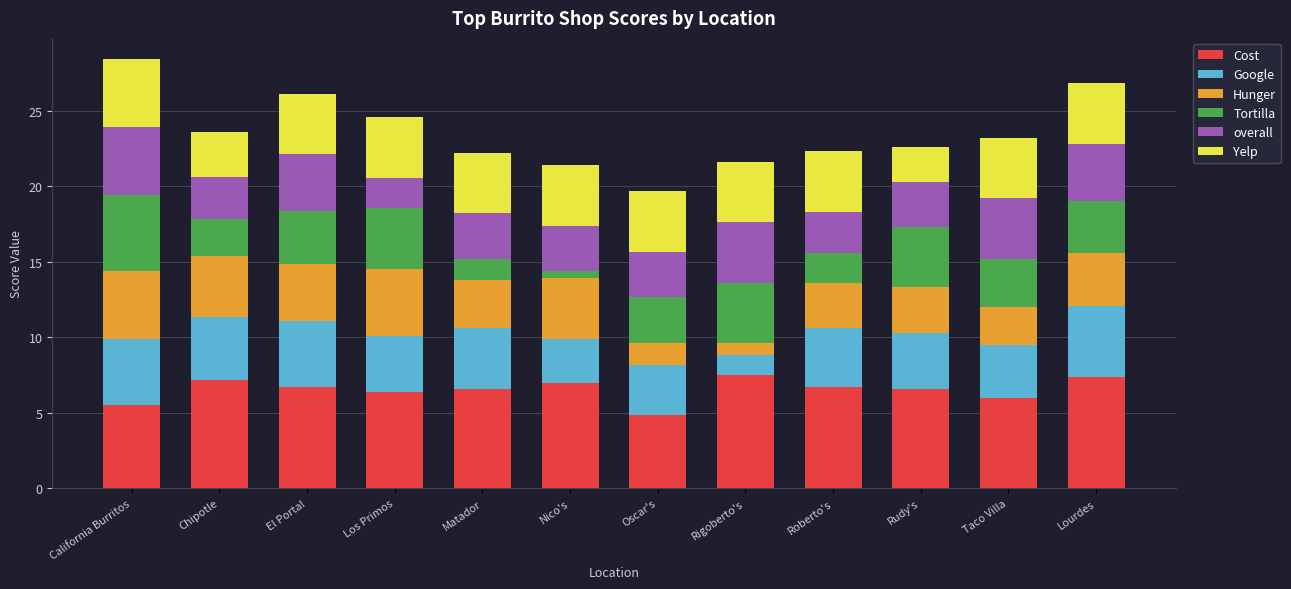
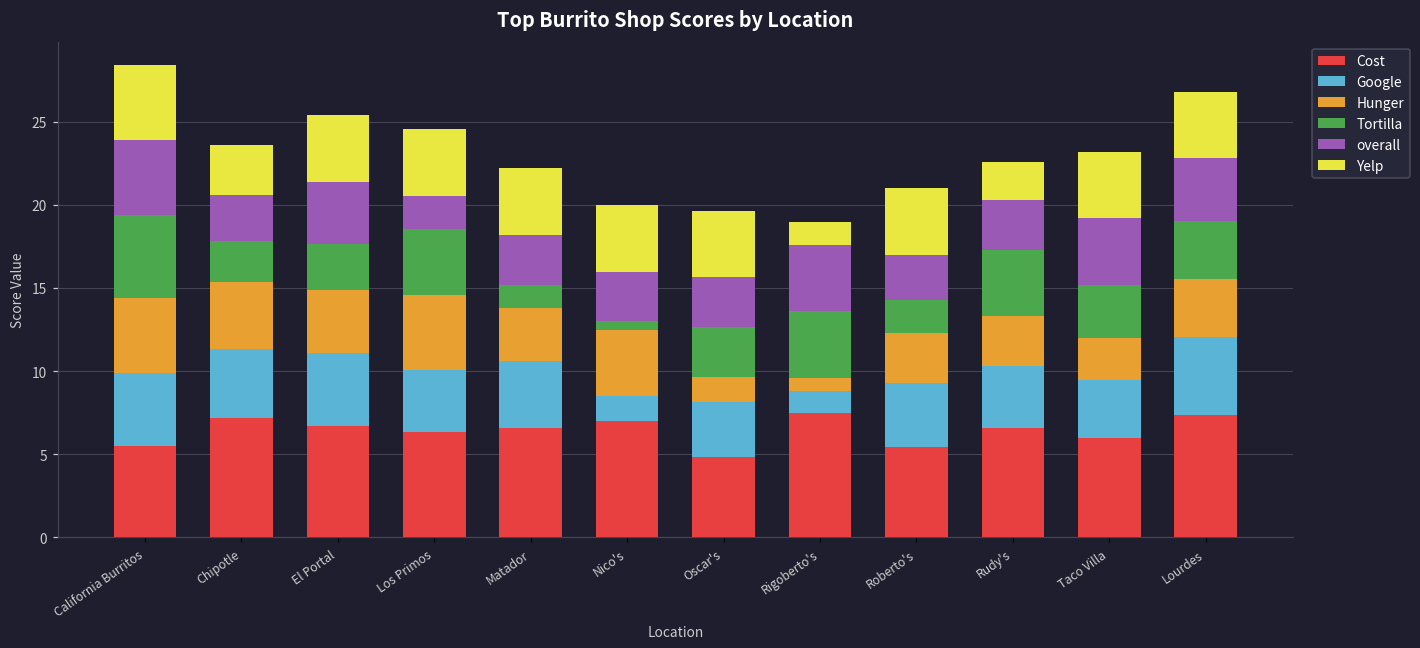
Tortilla, El Portal: 3.5 -> 2.8
Google, Nico's: 2.9 -> 1.5
Yelp, Rigoberto's: 4.0 -> 1.4
Cost, Roberto's: 6.7 -> 5.4
